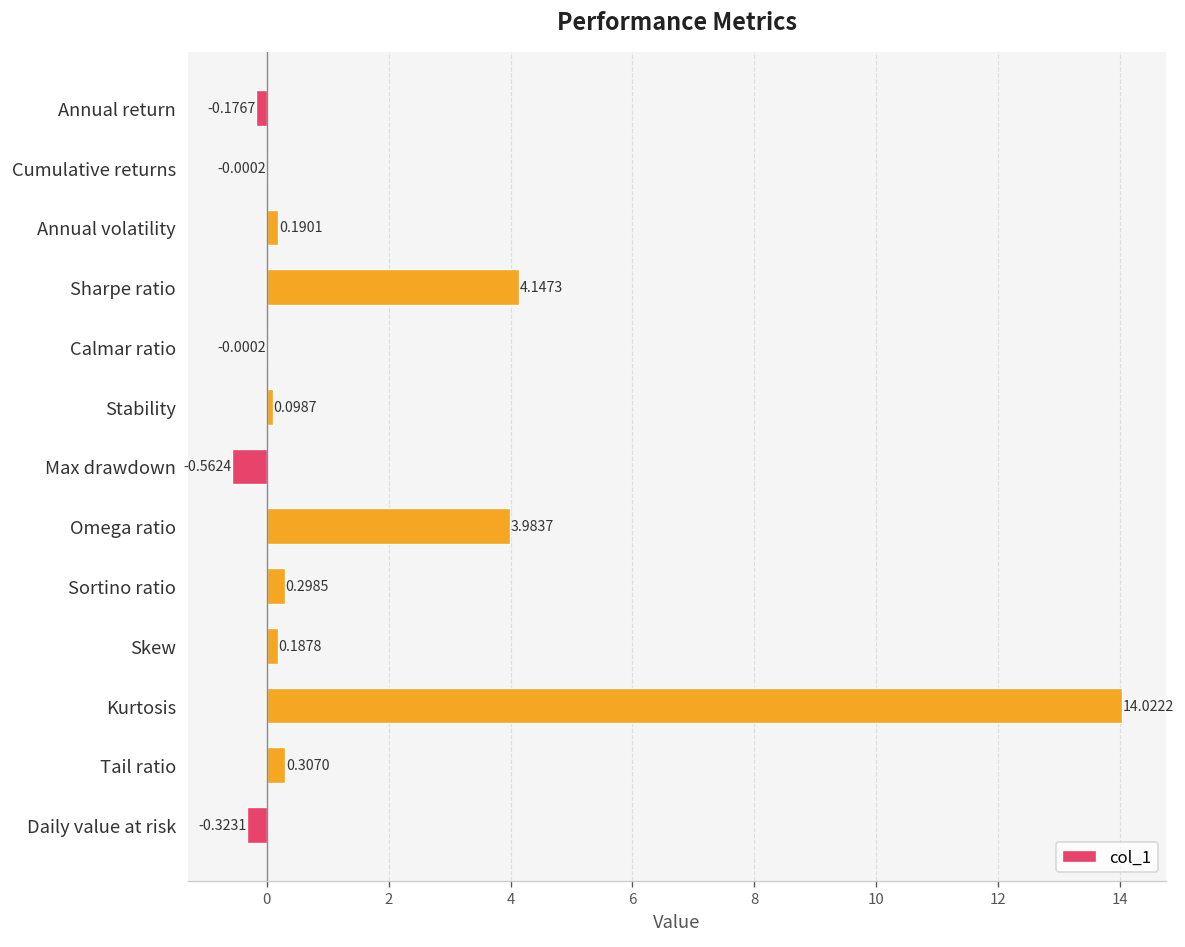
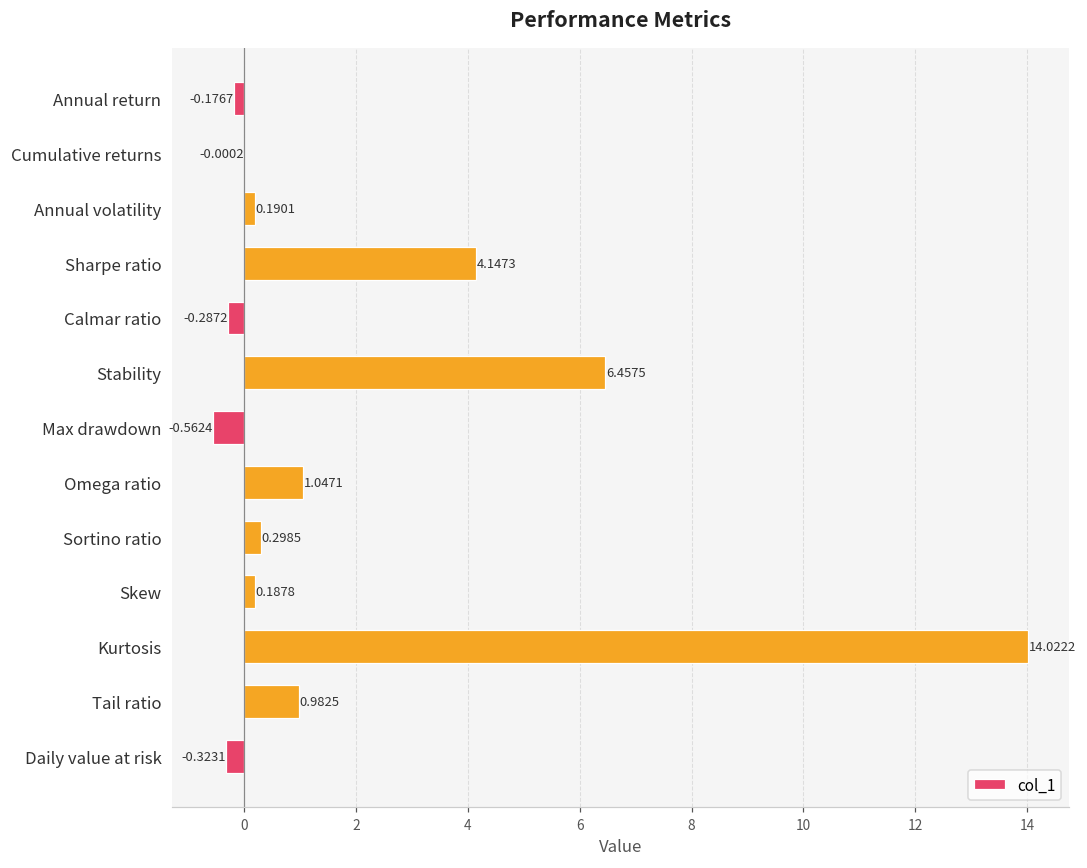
Calmar ratio: -0.0002 -> -0.2872
Stability: 0.0987 -> 6.4575
Omega ratio: 3.9837 -> 1.0471
Tail ratio: 0.3070 -> 0.9825
